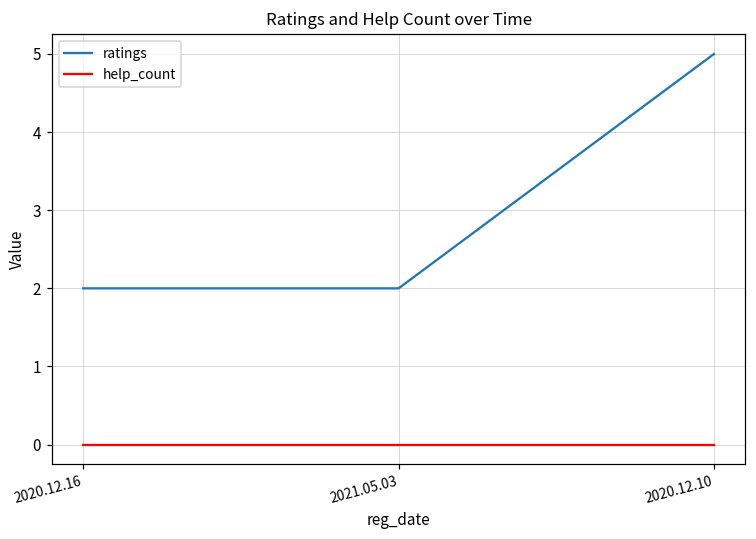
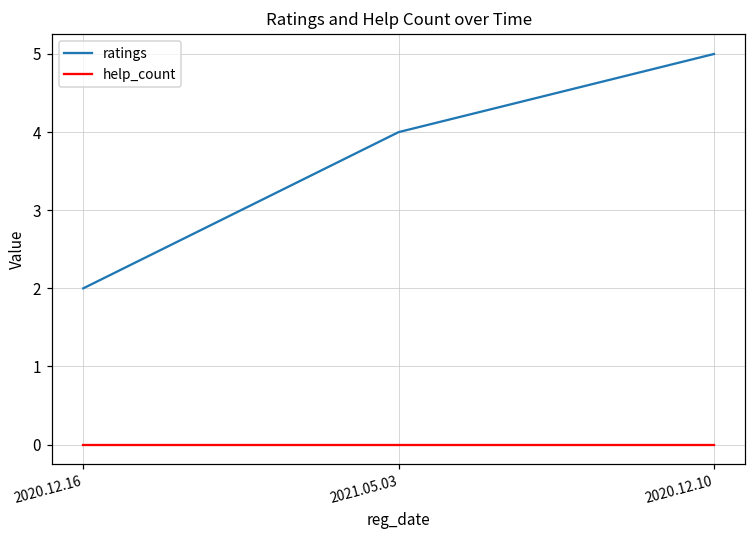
ratings, 2021.05.03: 2 -> 4
